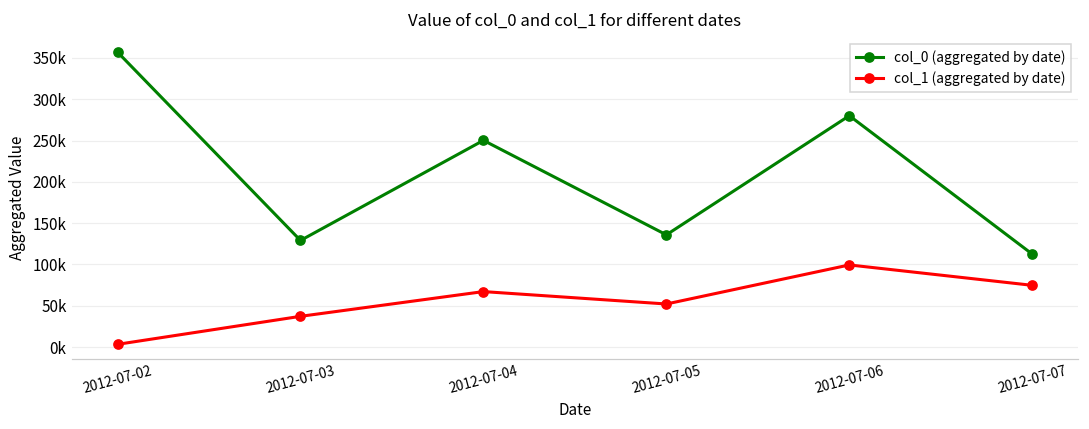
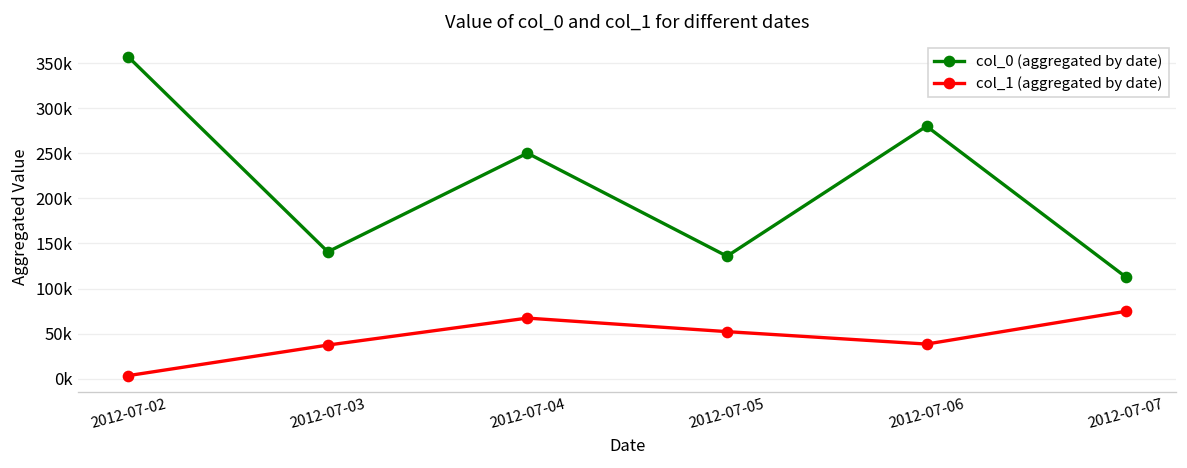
col_0 (aggregated by date), 2012-07-03: 130000 -> 140000
col_1 (aggregated by date), 2012-07-06: 100000 -> 40000
